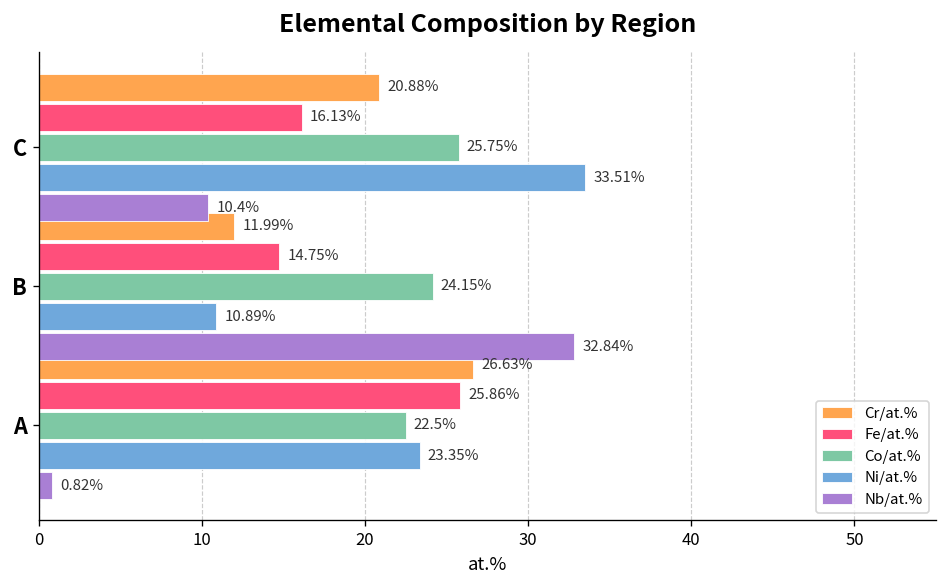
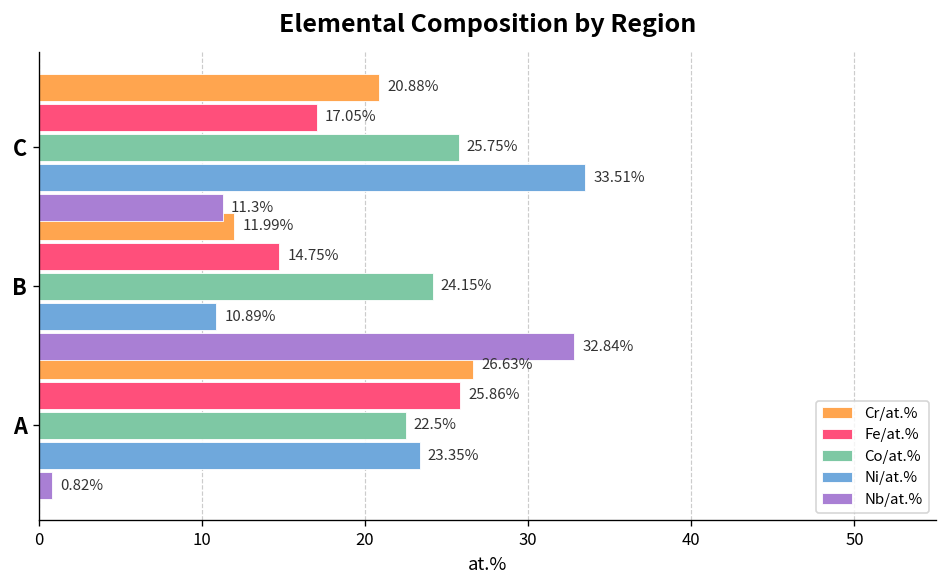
Fe/at.%, C: 16.13% -> 17.05%
Nb/at.%, C: 10.4% -> 11.3%
